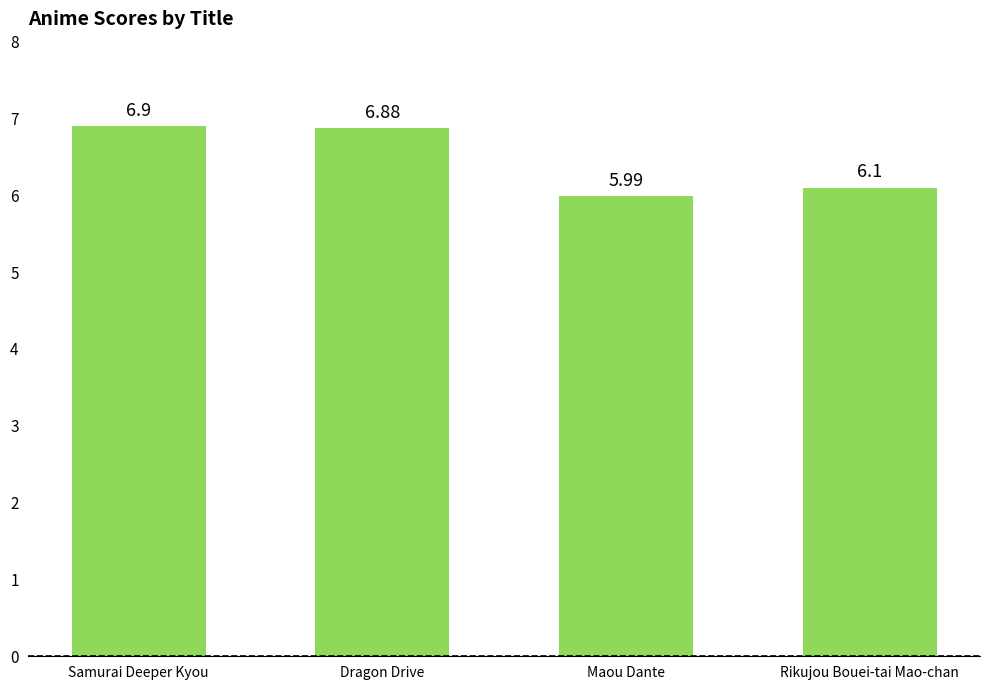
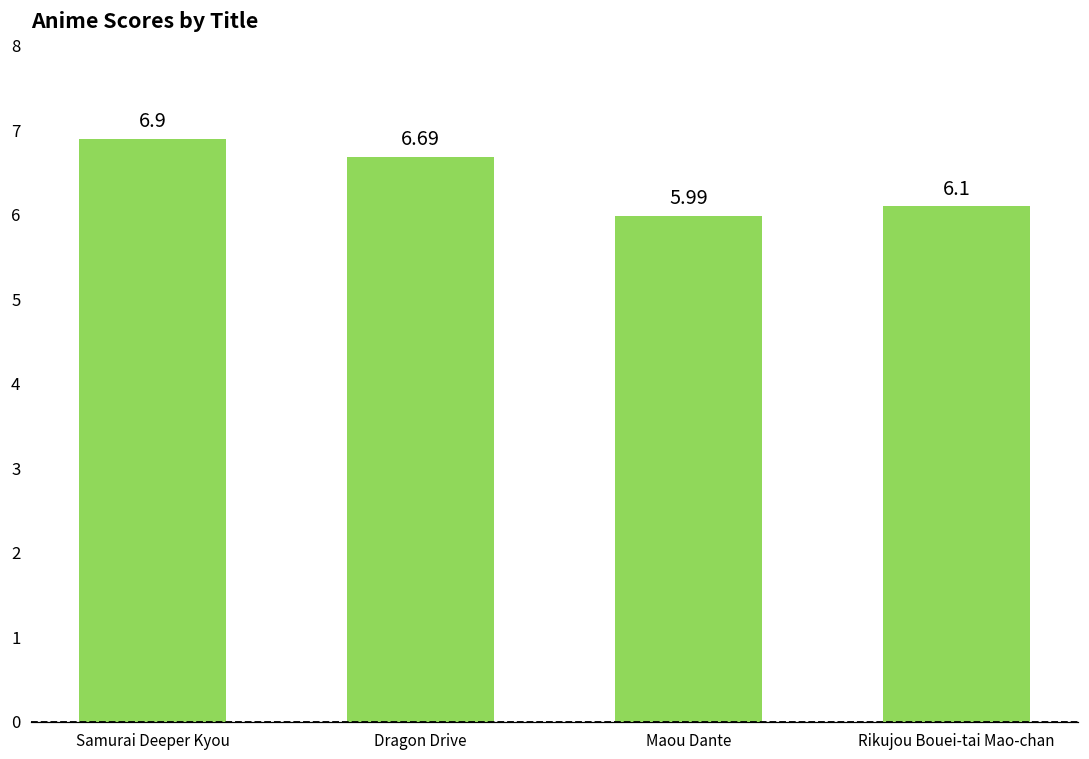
Dragon Drive: 6.88 -> 6.69
